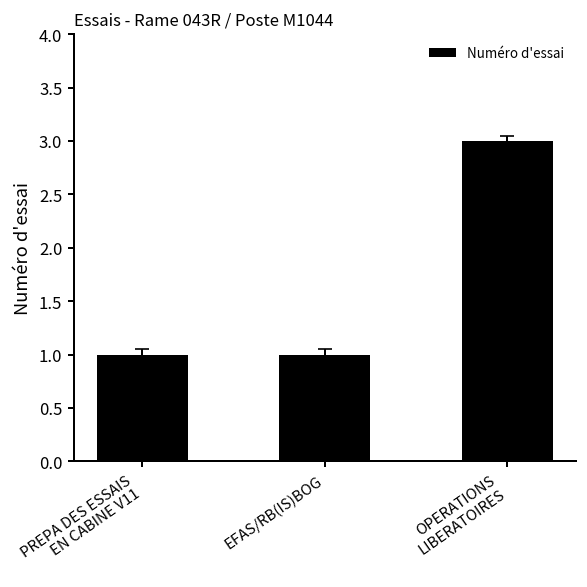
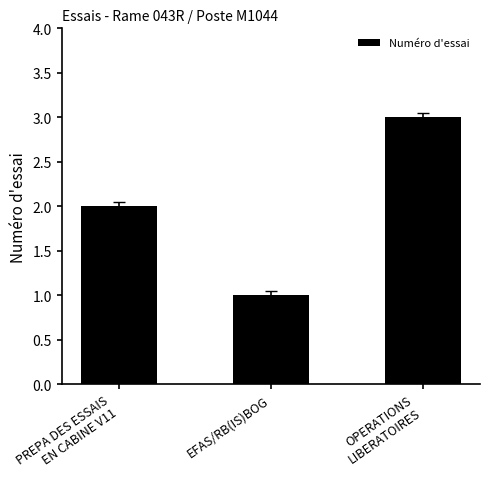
Numéro d'essai, PREPA DES ESSAIS EN CABINE V11: 1 -> 2
